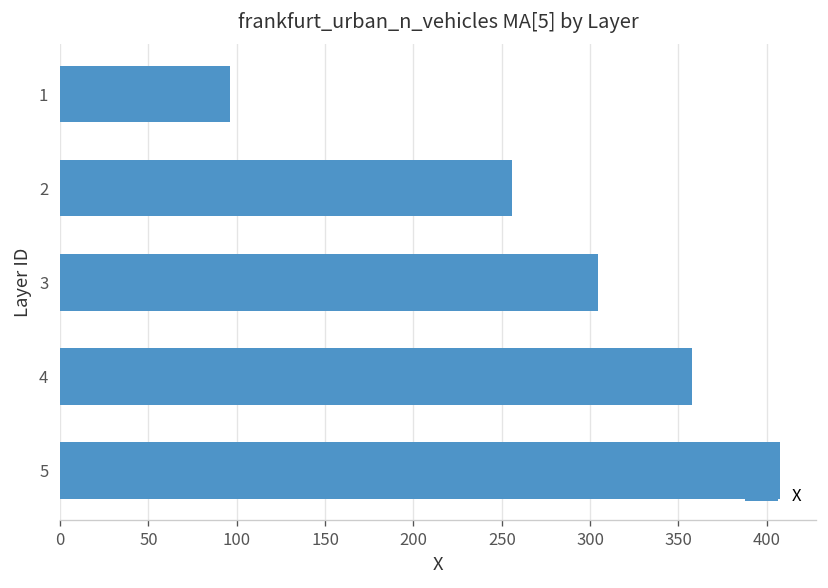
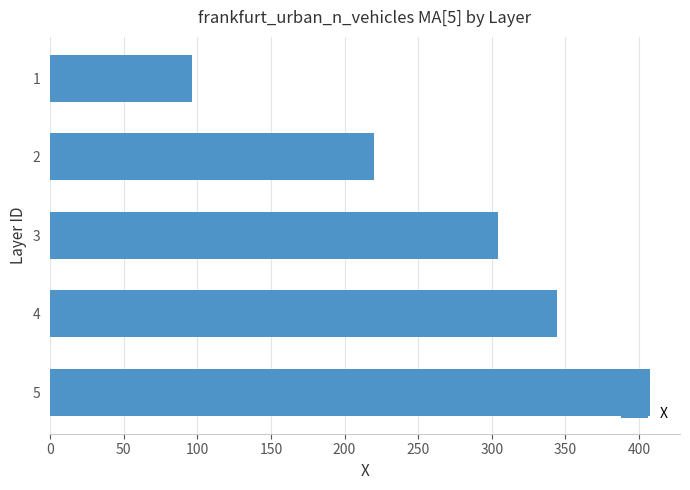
2: 256 -> 220
4: 357 -> 344
